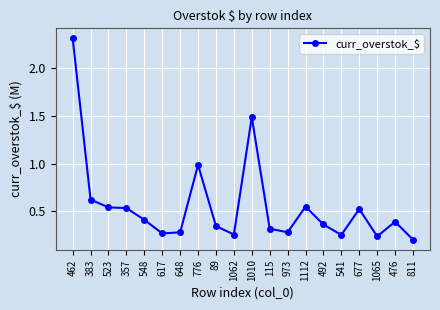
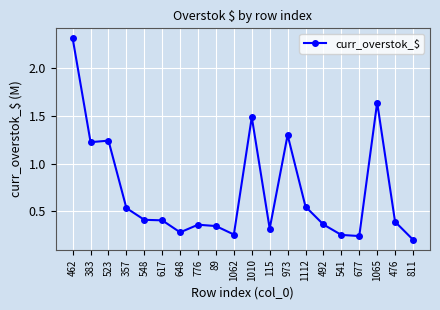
383: 0.6 -> 1.2
523: 0.5 -> 1.2
617: 0.3 -> 0.4
776: 1.0 -> 0.4
973: 0.3 -> 1.3
677: 0.5 -> 0.2
1065: 0.2 -> 1.6
